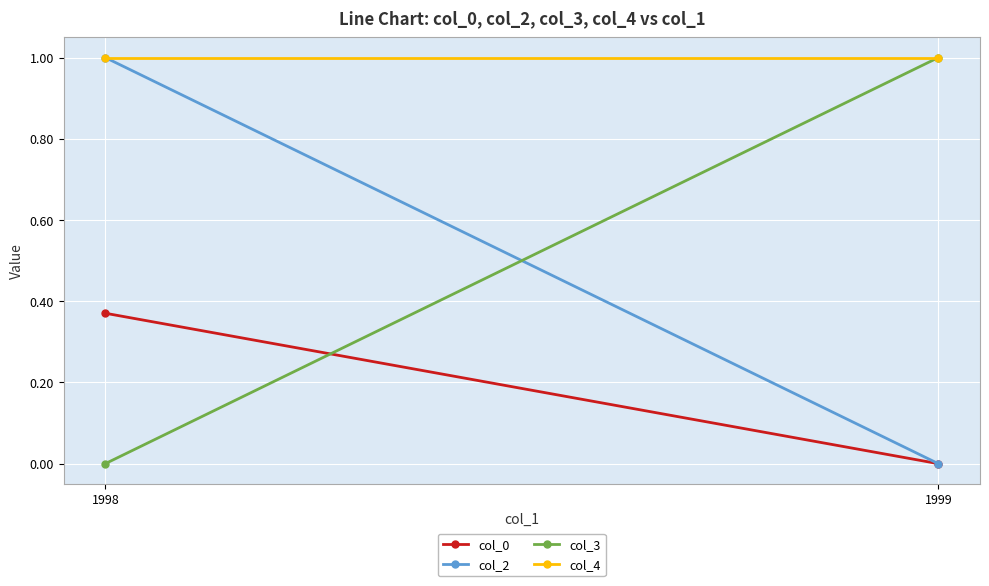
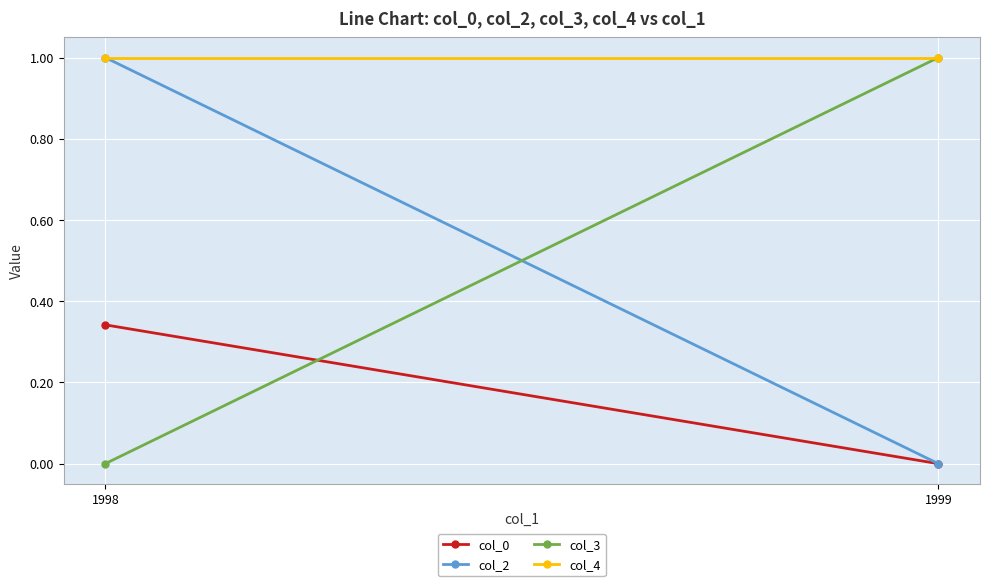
col_0, 1998: 0.37 -> 0.34
